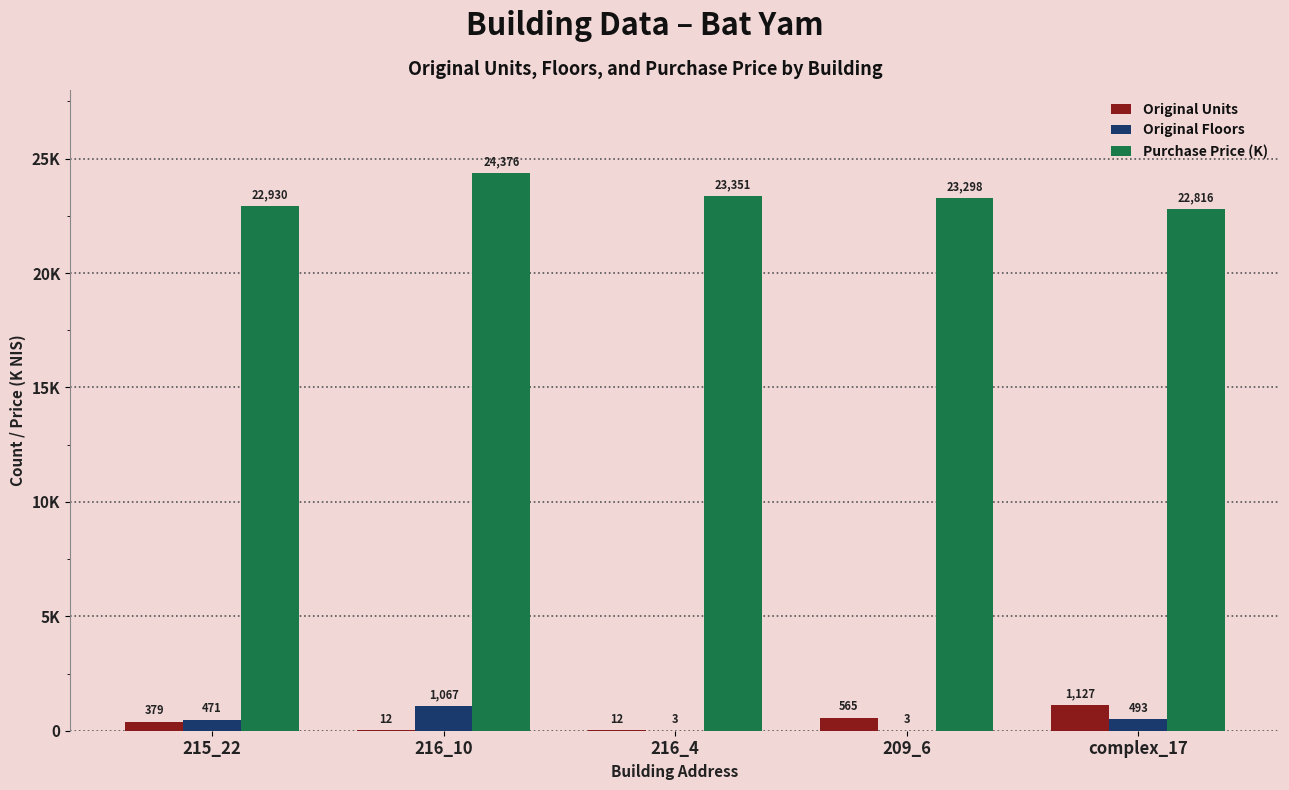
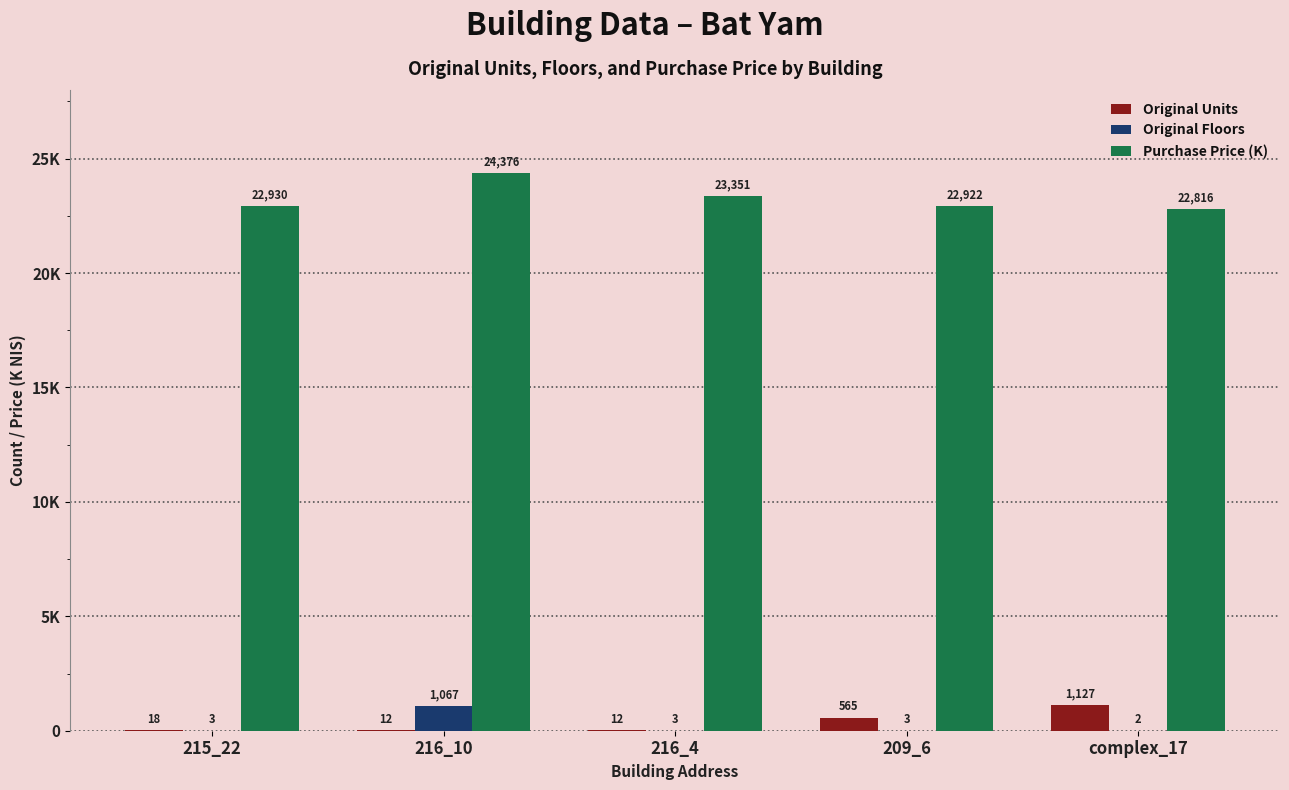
Original Units, 215_22: 379 -> 18
Original Floors, 215_22: 471 -> 3
Purchase Price (K), 209_6: 23,298 -> 22,922
Original Floors, complex_17: 493 -> 2
